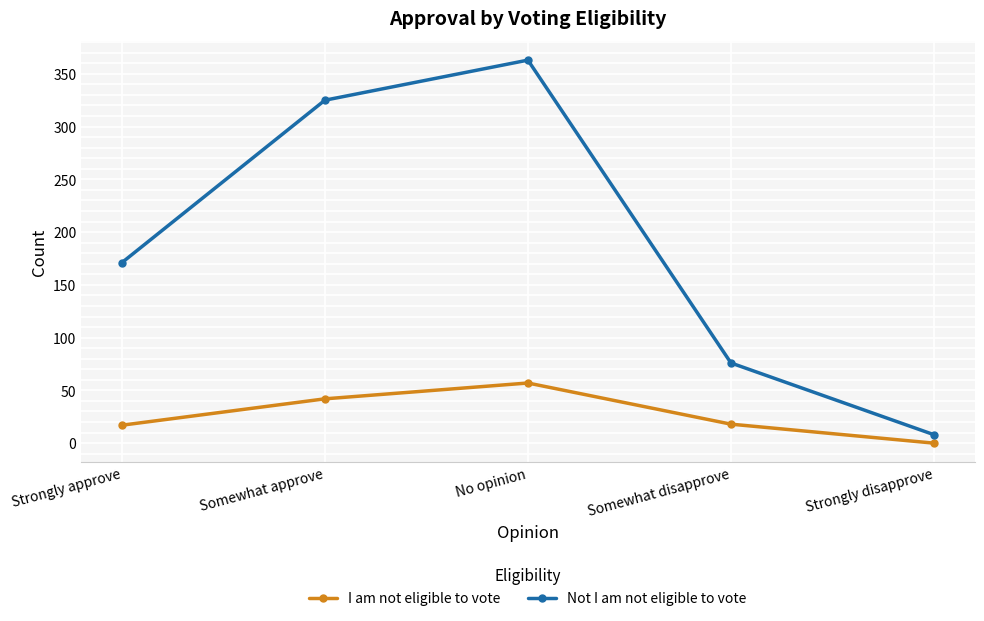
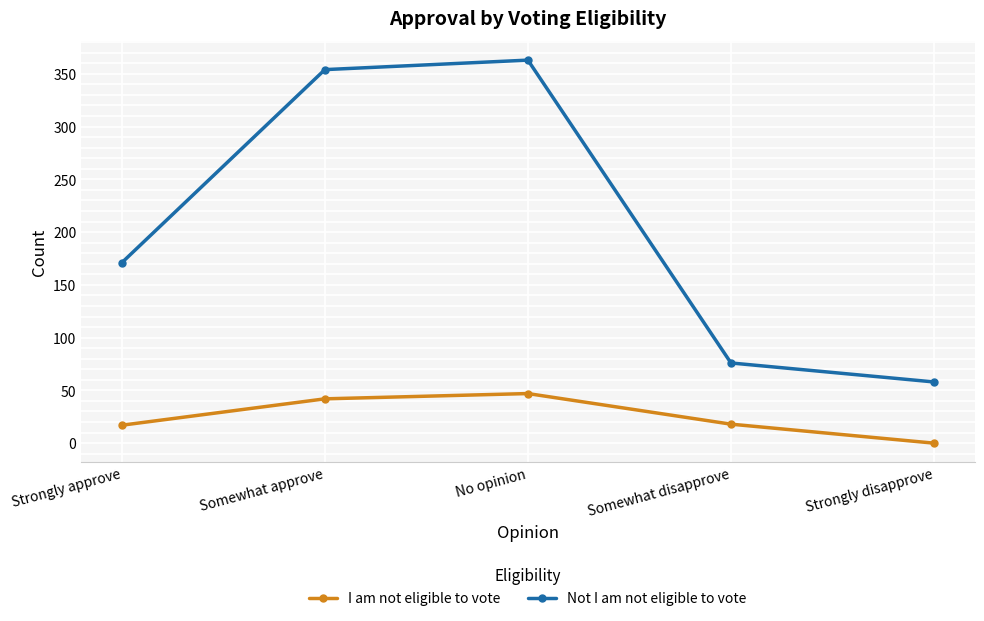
Not I am not eligible to vote, Somewhat approve: 325 -> 354
I am not eligible to vote, No opinion: 57 -> 47
Not I am not eligible to vote, Strongly disapprove: 8 -> 58
